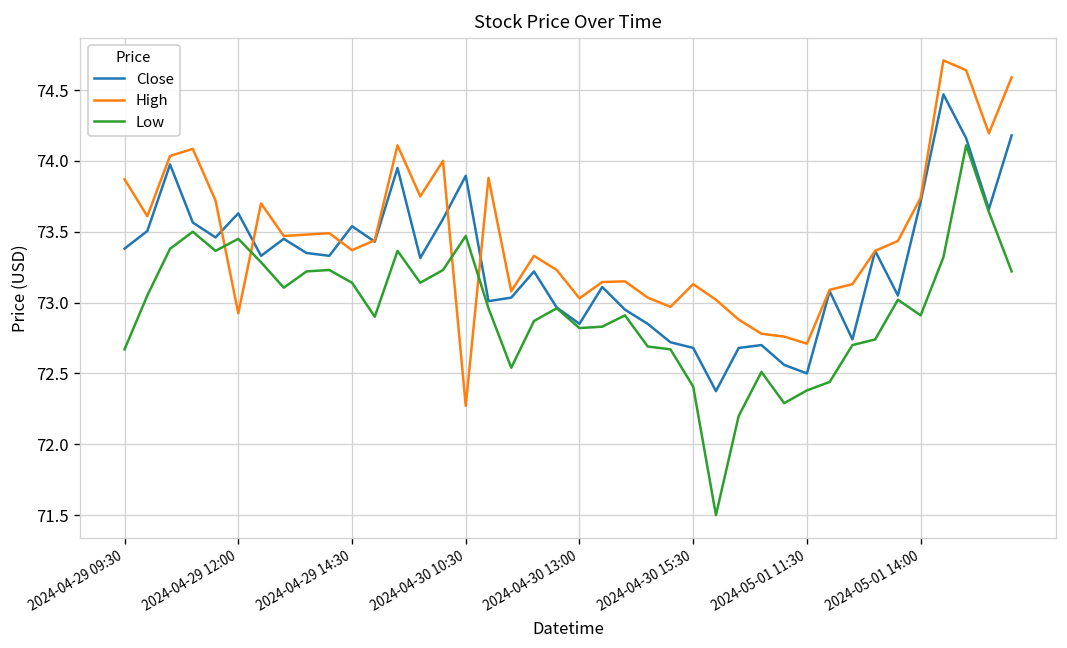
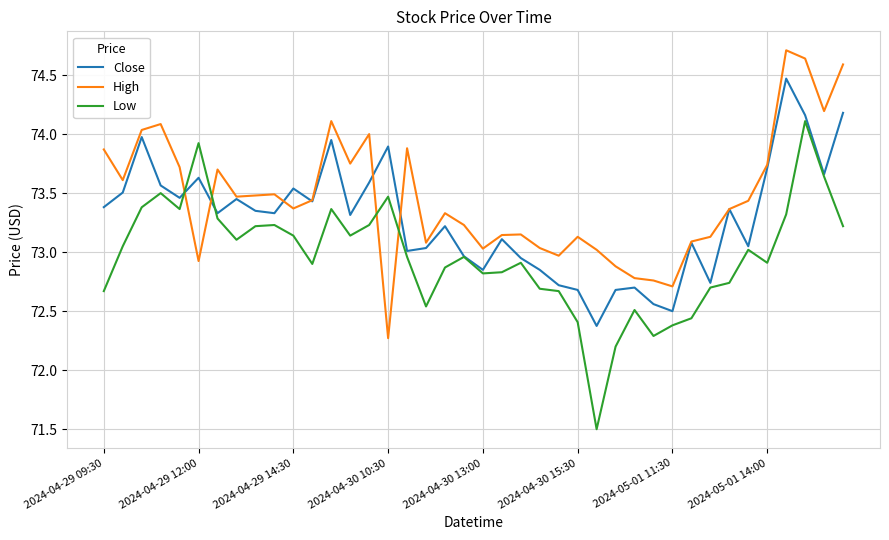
Low, 2024-04-29 12:00: 73.45 -> 73.92
